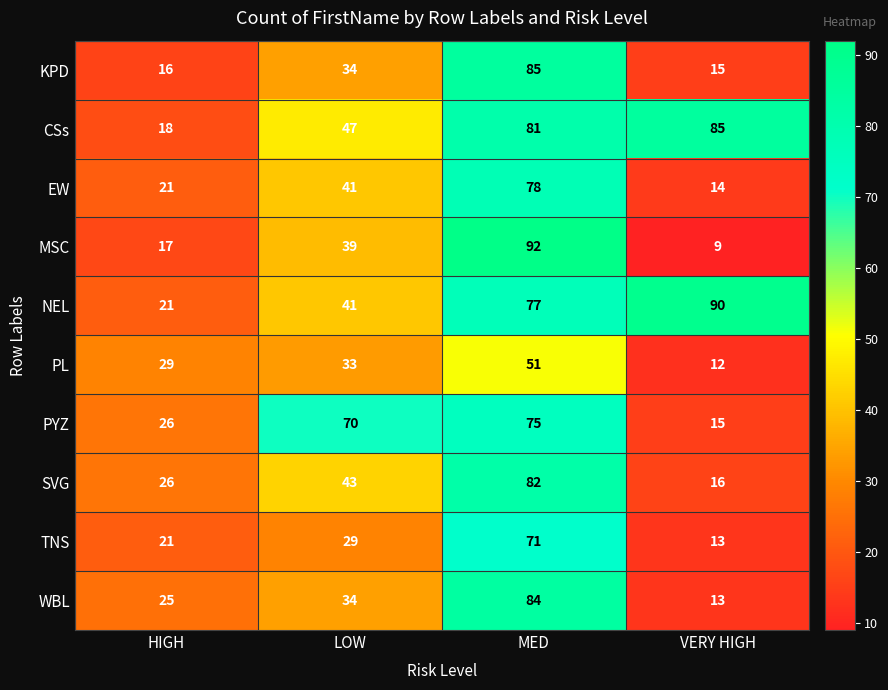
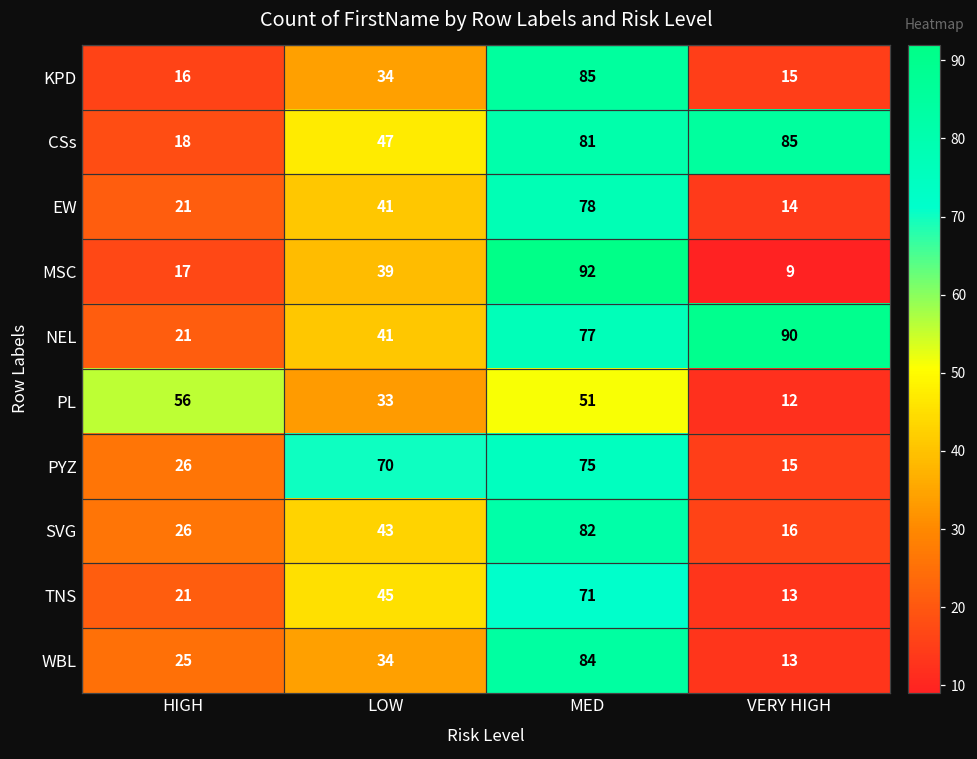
PL, HIGH: 29 -> 56
TNS, LOW: 29 -> 45
